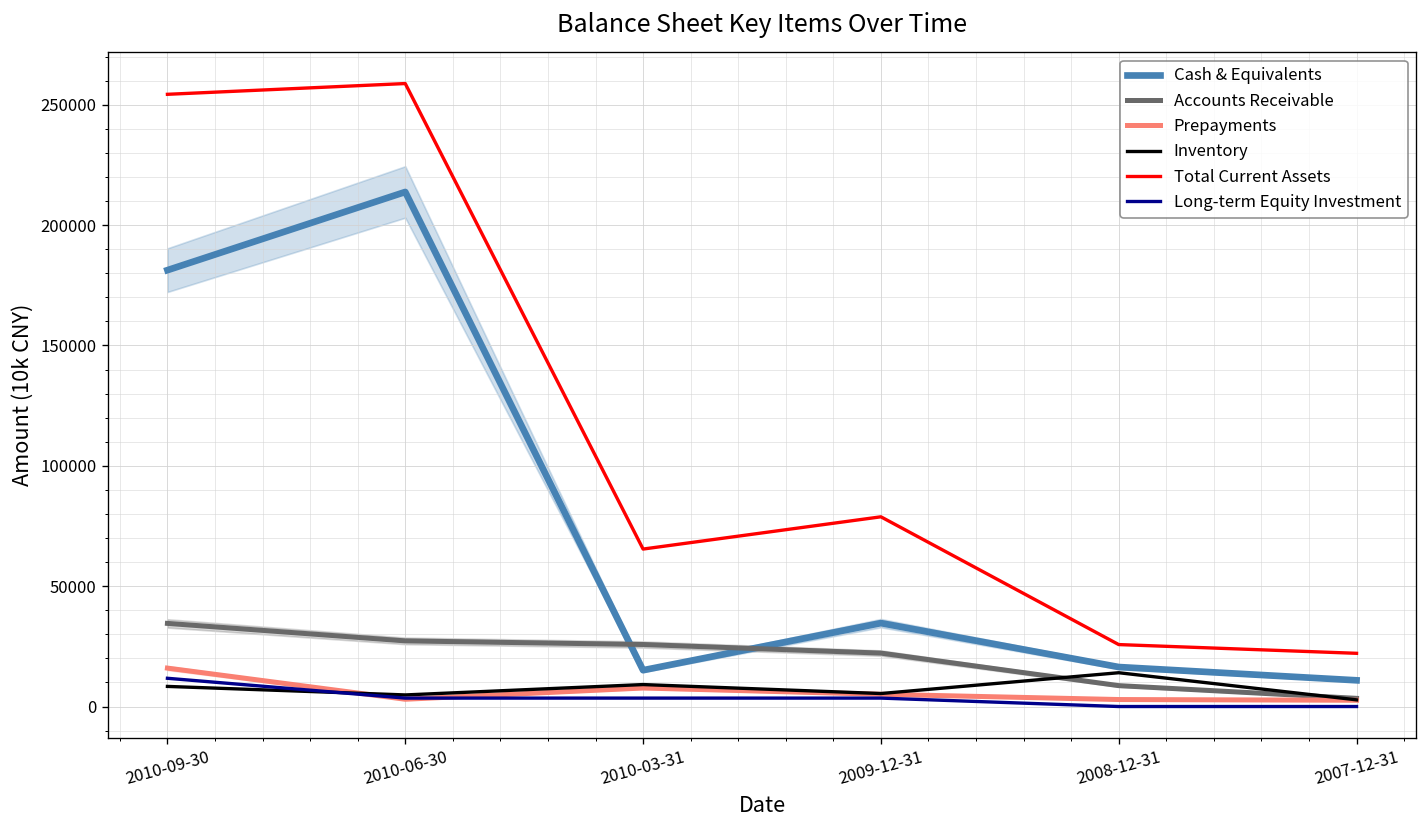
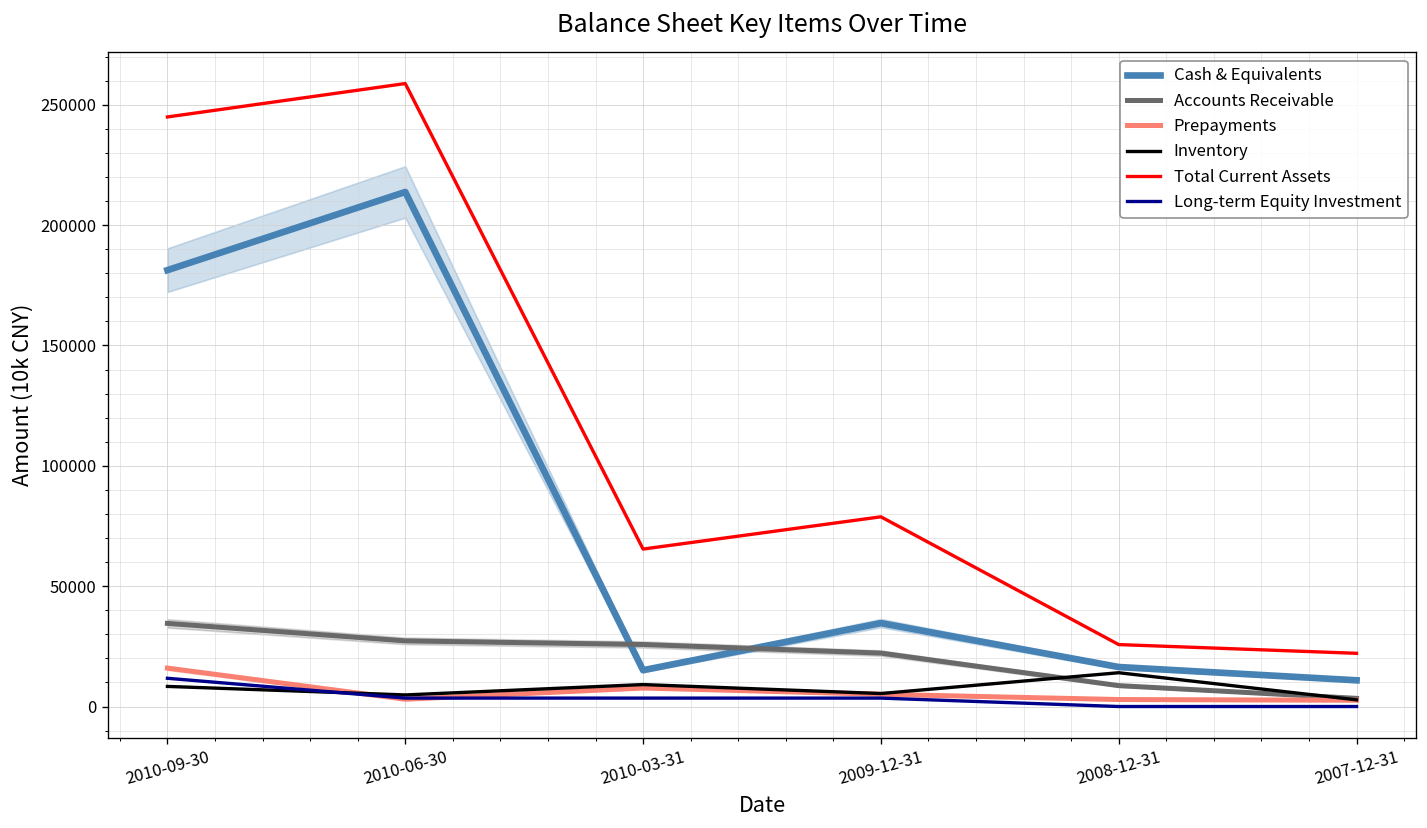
Total Current Assets, 2010-09-30: 254000 -> 245000
